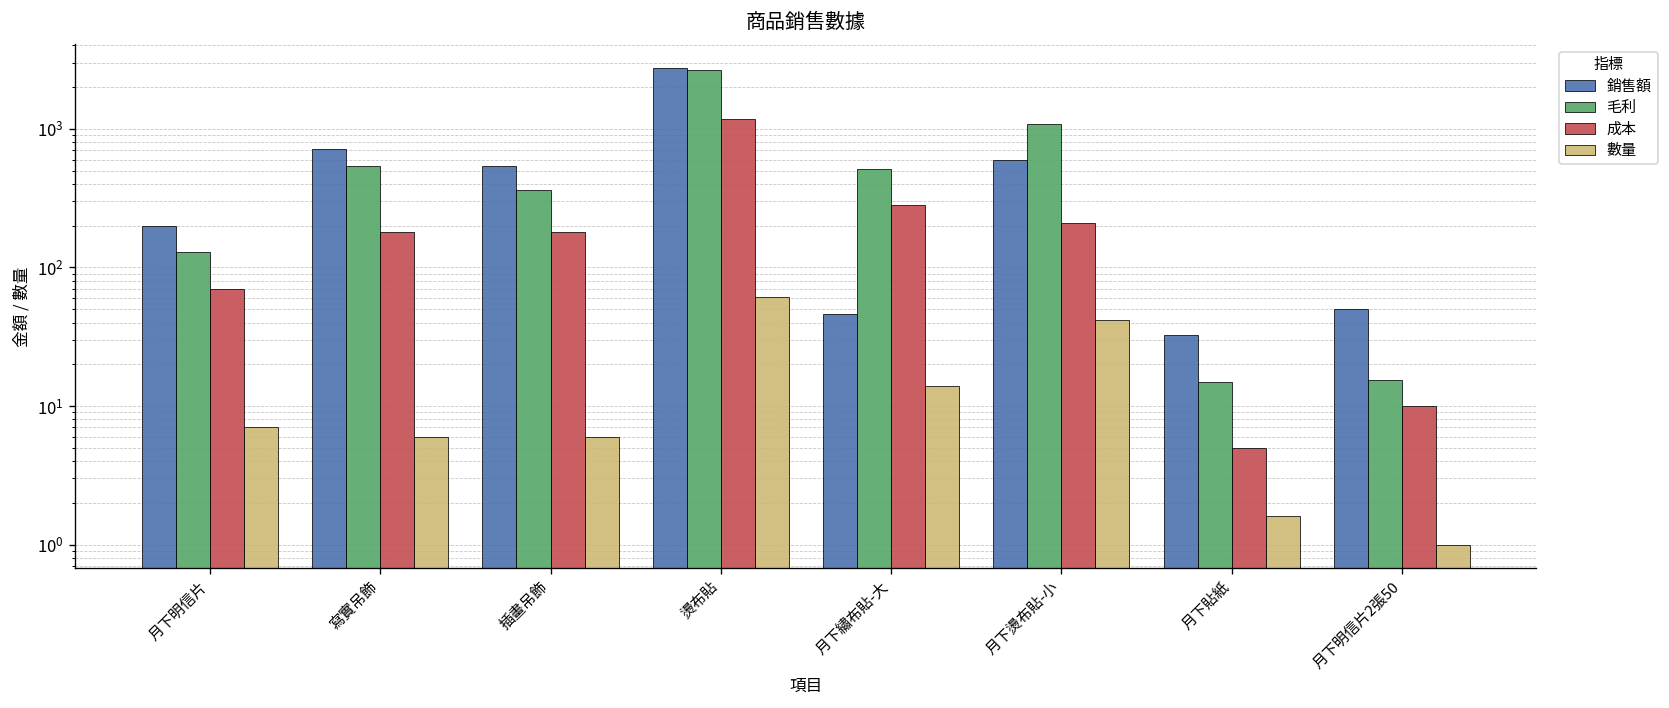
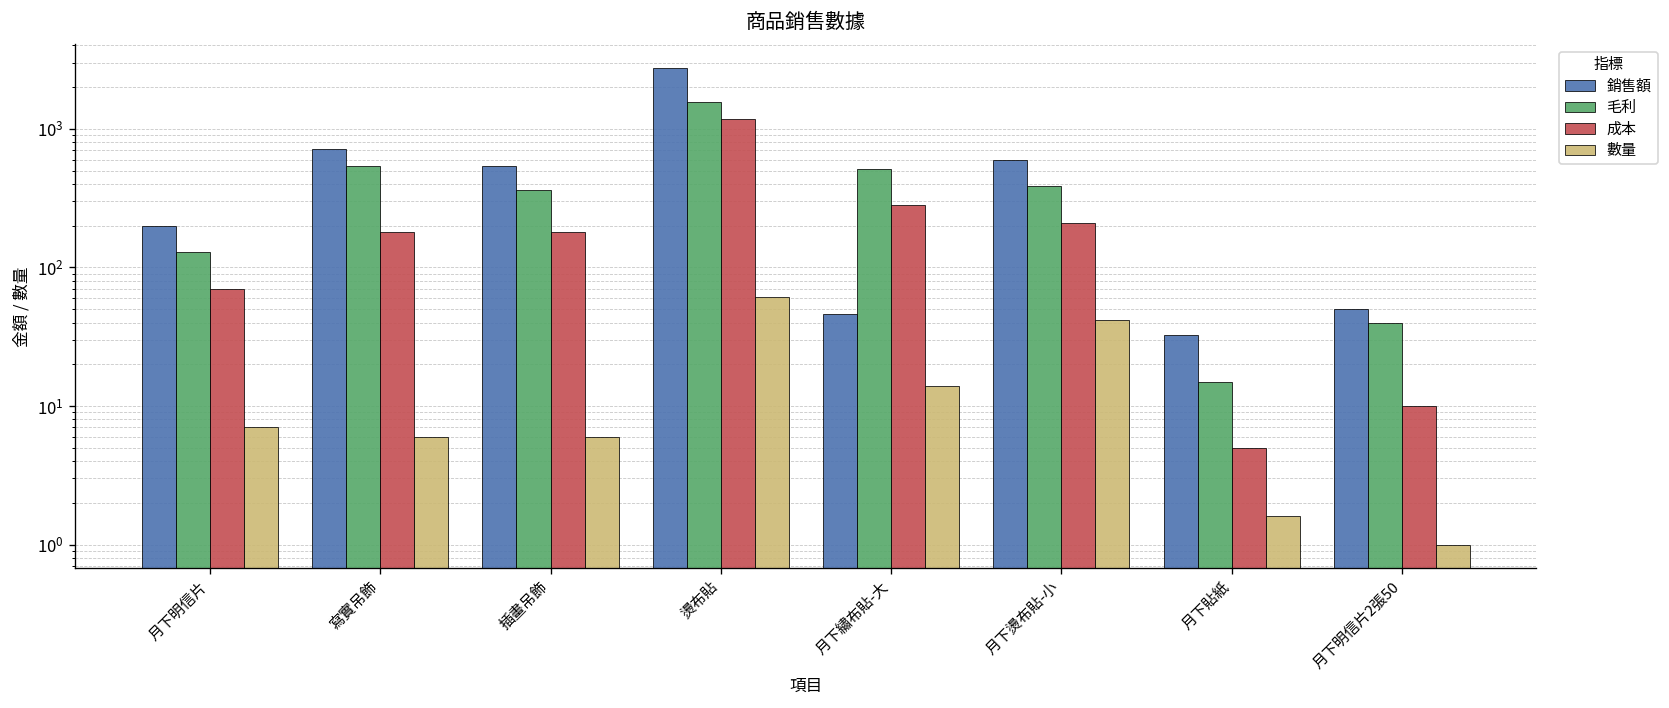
毛利, 燙布貼: 2700 -> 1600
毛利, 月下燙布貼-小: 1100 -> 390
毛利, 月下明信片2張50: 15 -> 40
